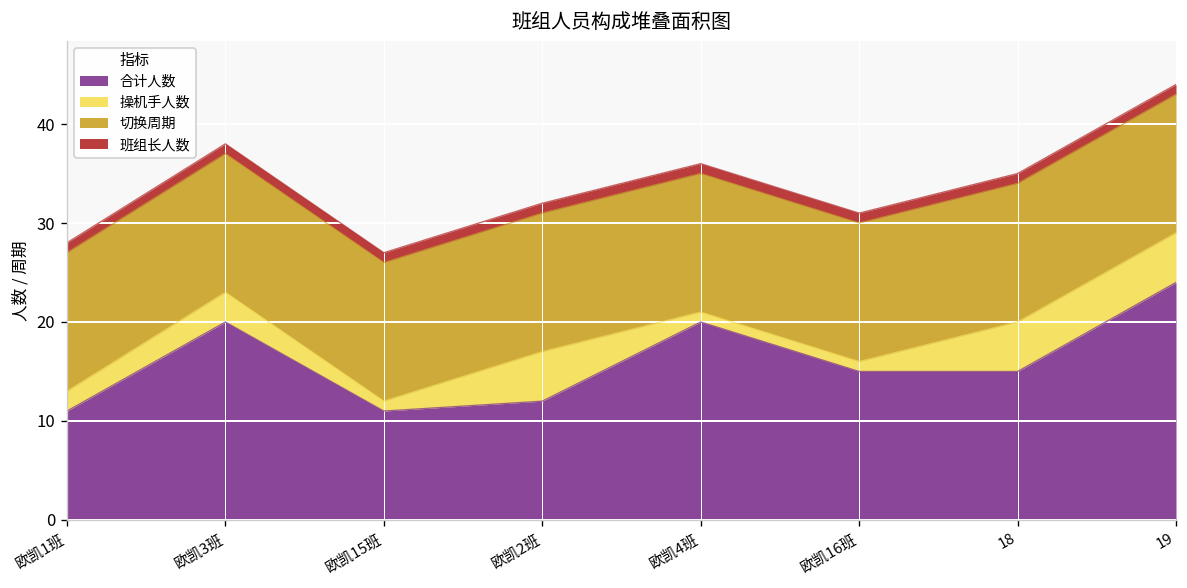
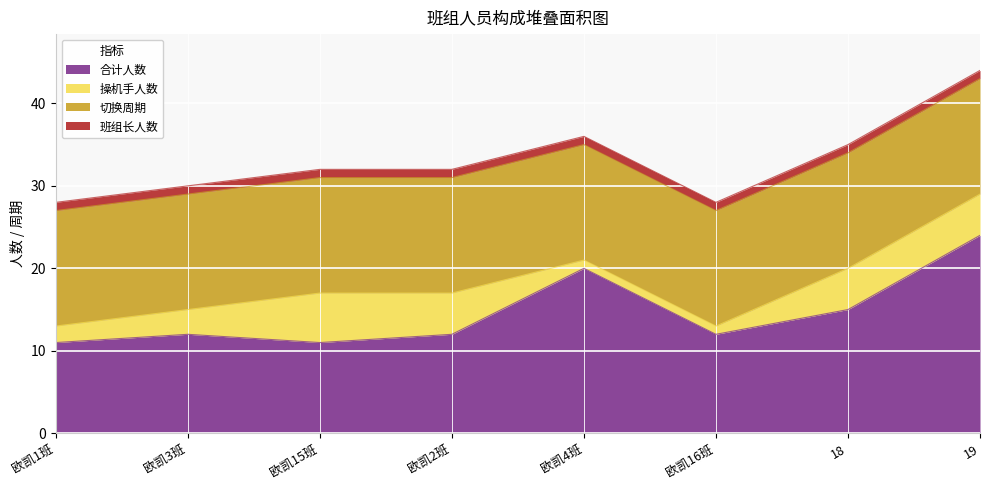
合计人数, 欧凯3班: 20 -> 12
操机手人数, 欧凯15班: 1 -> 6
合计人数, 欧凯16班: 15 -> 12
